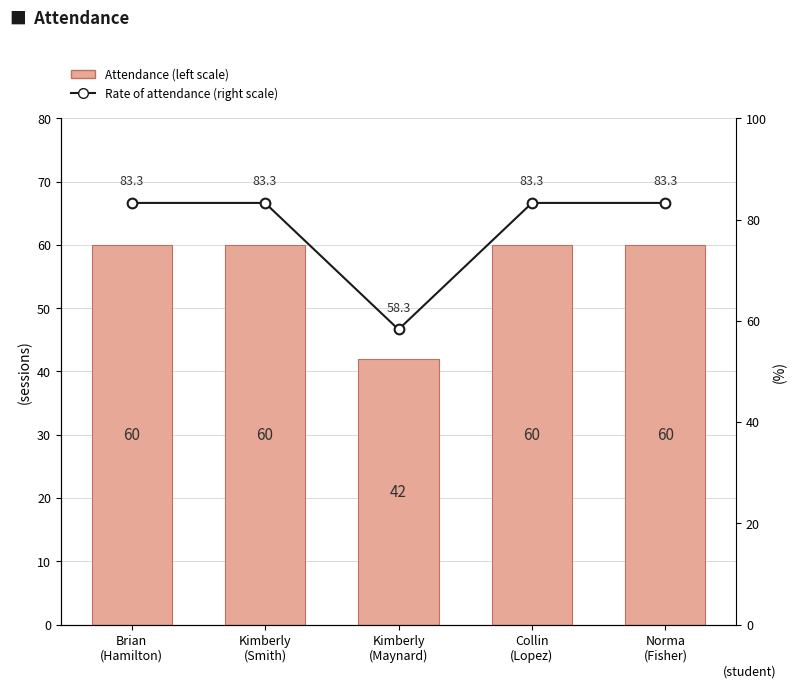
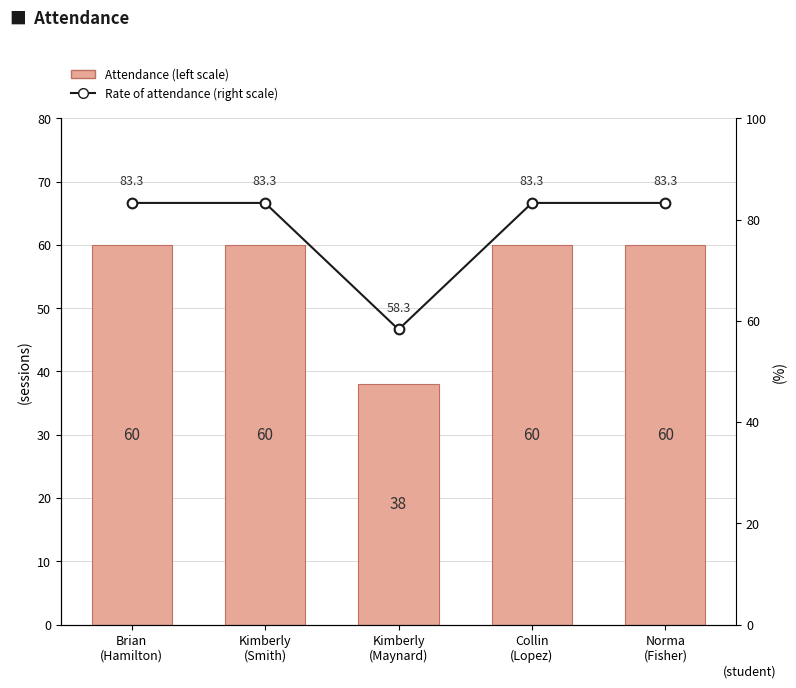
Attendance (left scale), Kimberly (Maynard): 42 -> 38
